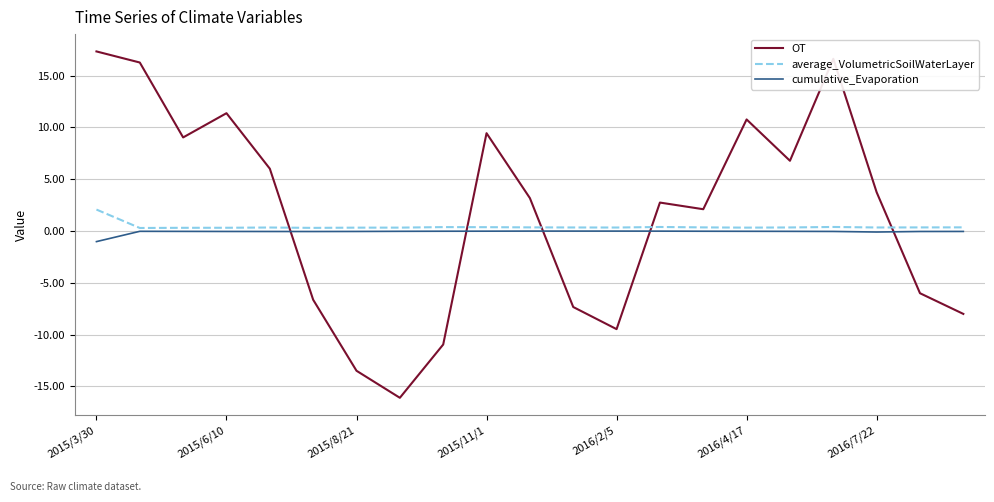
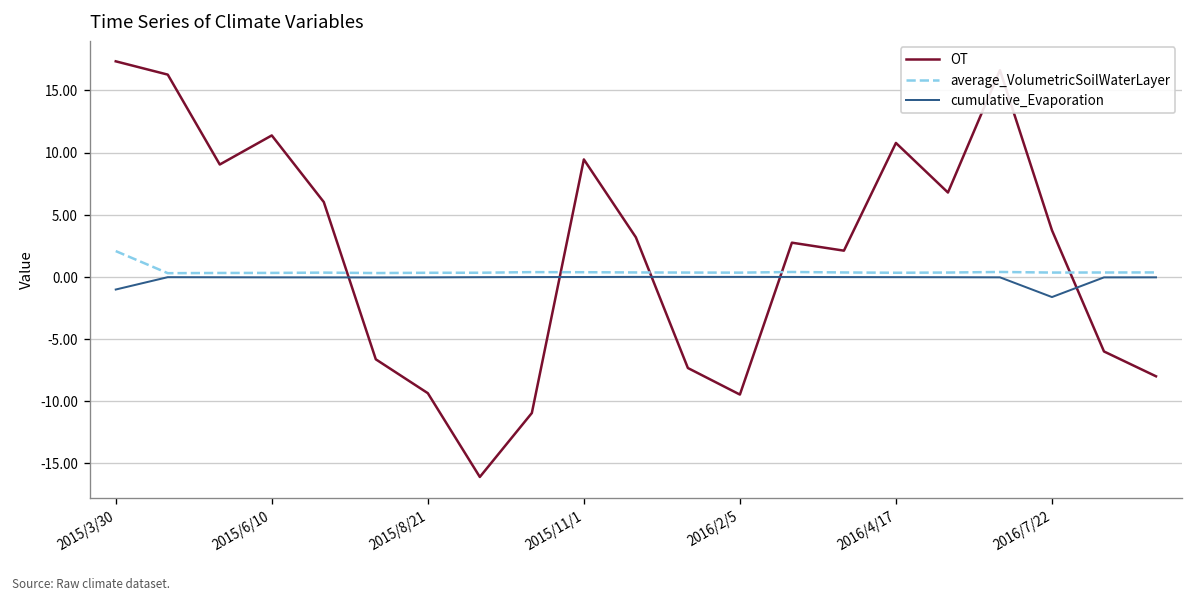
OT, 2015/8/21: -13.5 -> -9.4
cumulative_Evaporation, 2016/7/22: -0.1 -> -1.6
